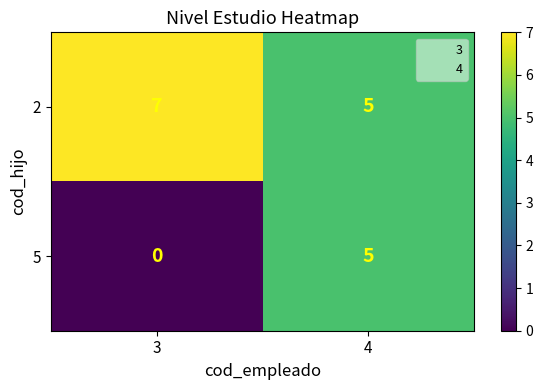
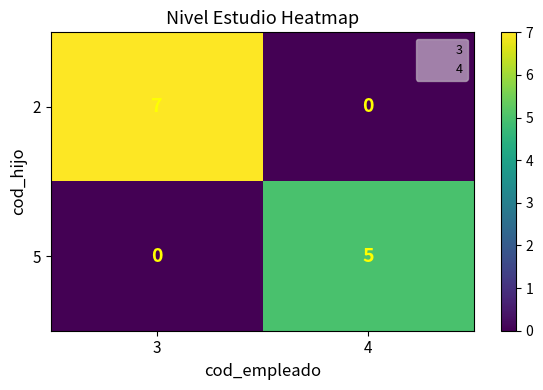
2, 4: 5 -> 0
